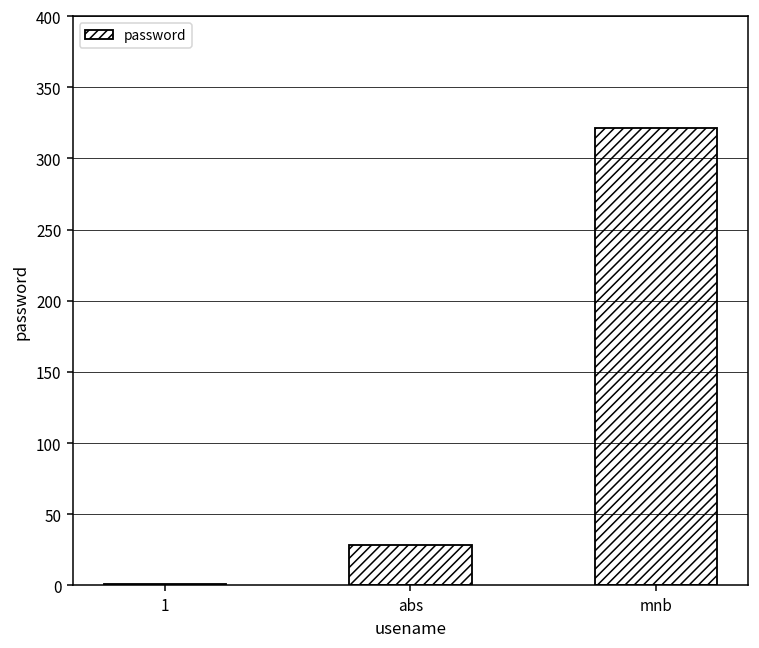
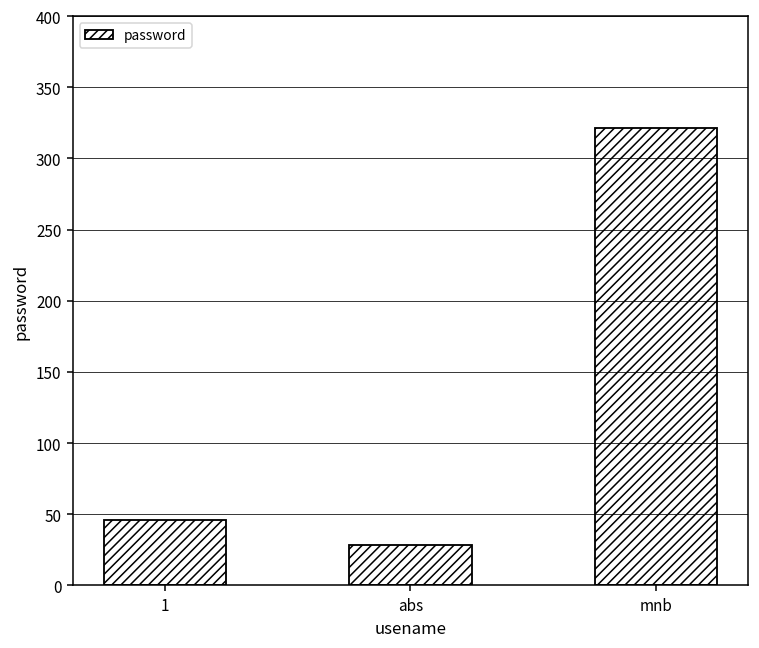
1: 1 -> 46
